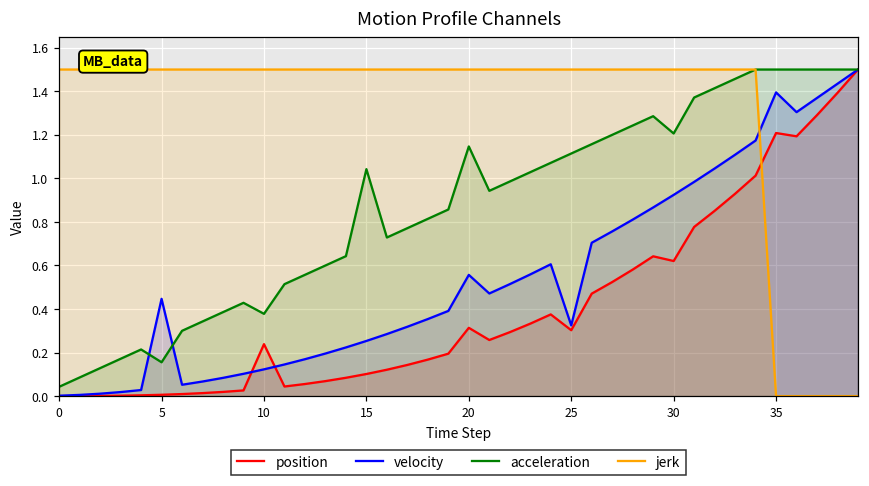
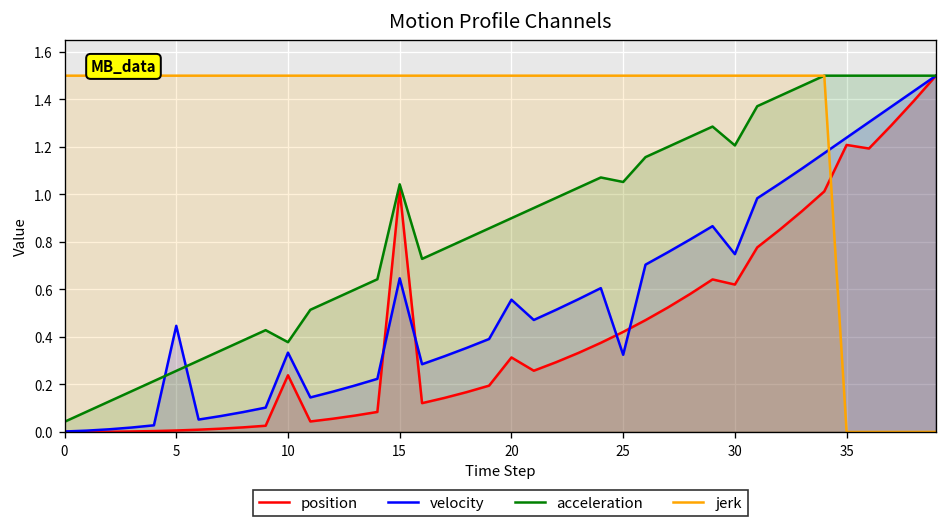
acceleration, 5: 0.16 -> 0.26
velocity, 10: 0.12 -> 0.33
position, 15: 0.10 -> 1.02
velocity, 15: 0.25 -> 0.65
acceleration, 20: 1.15 -> 0.90
position, 25: 0.30 -> 0.42
acceleration, 25: 1.11 -> 1.05
velocity, 30: 0.92 -> 0.75
velocity, 35: 1.39 -> 1.24
